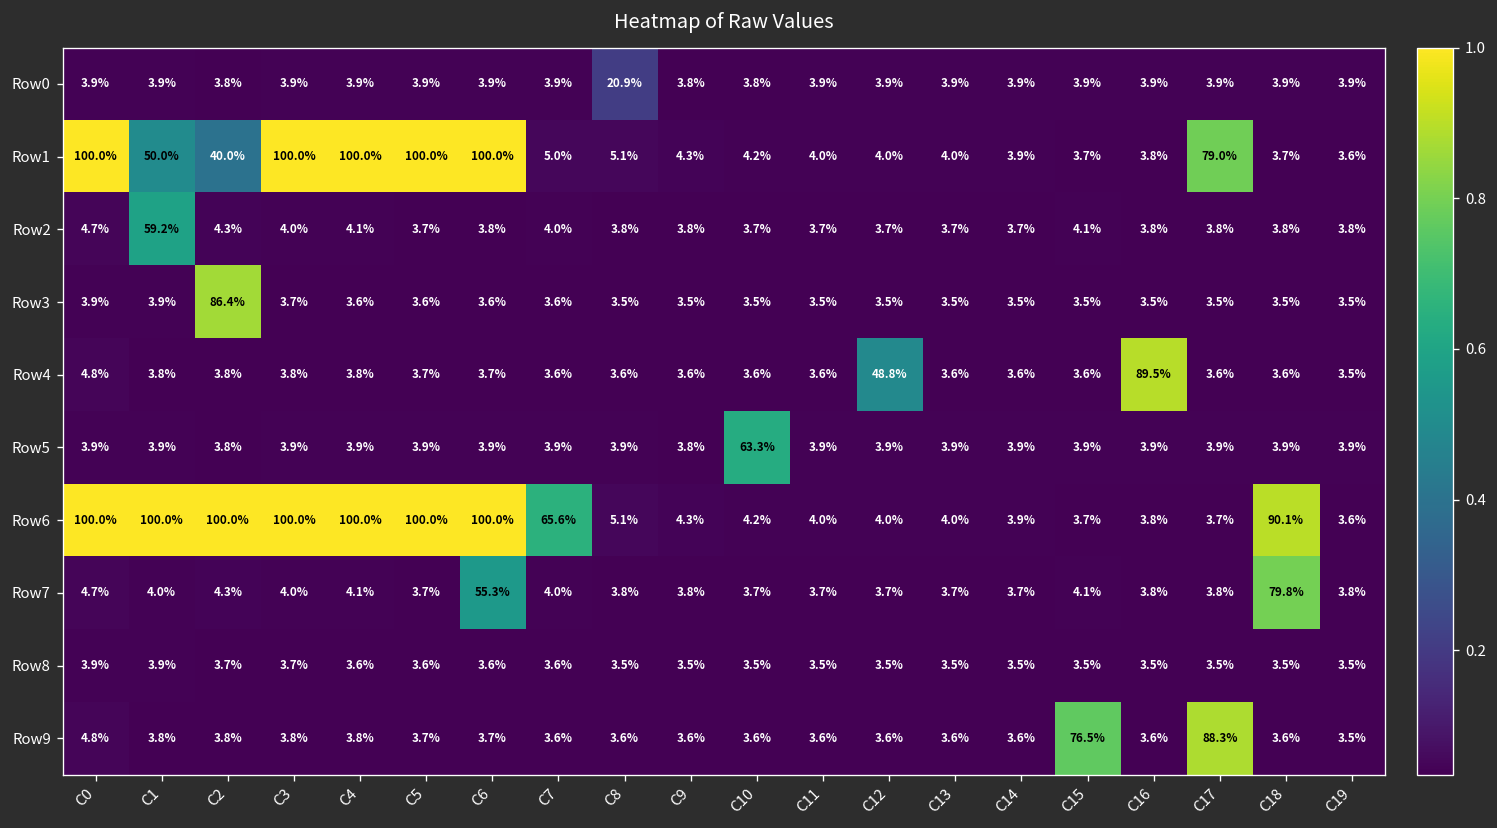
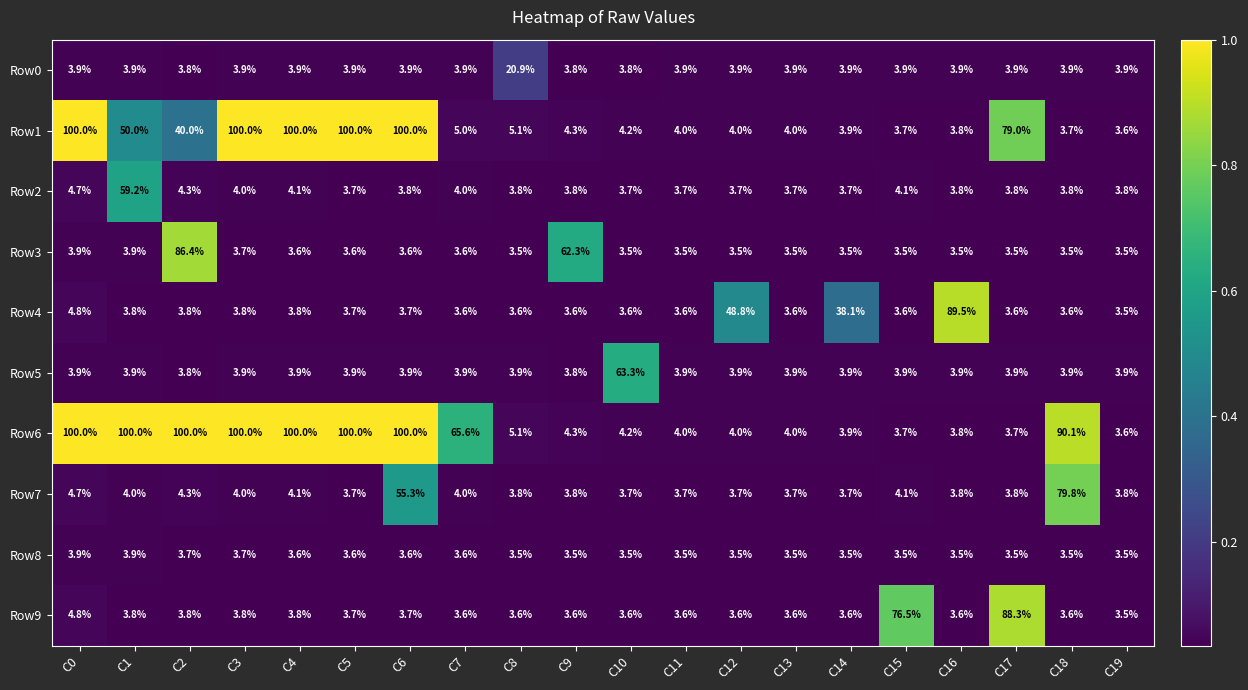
Row3, C9: 3.5% -> 62.3%
Row4, C14: 3.6% -> 38.1%
